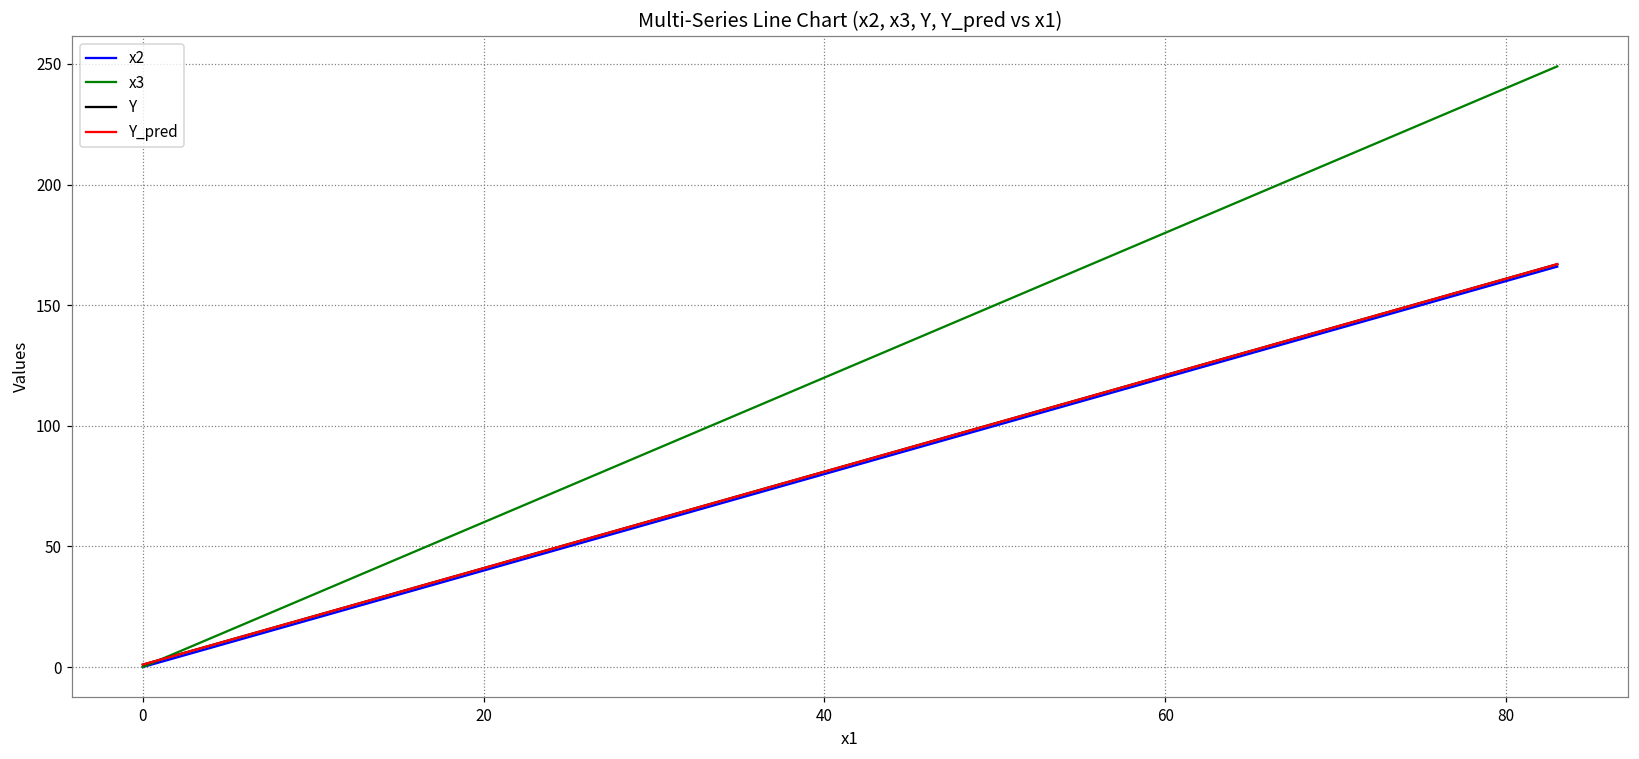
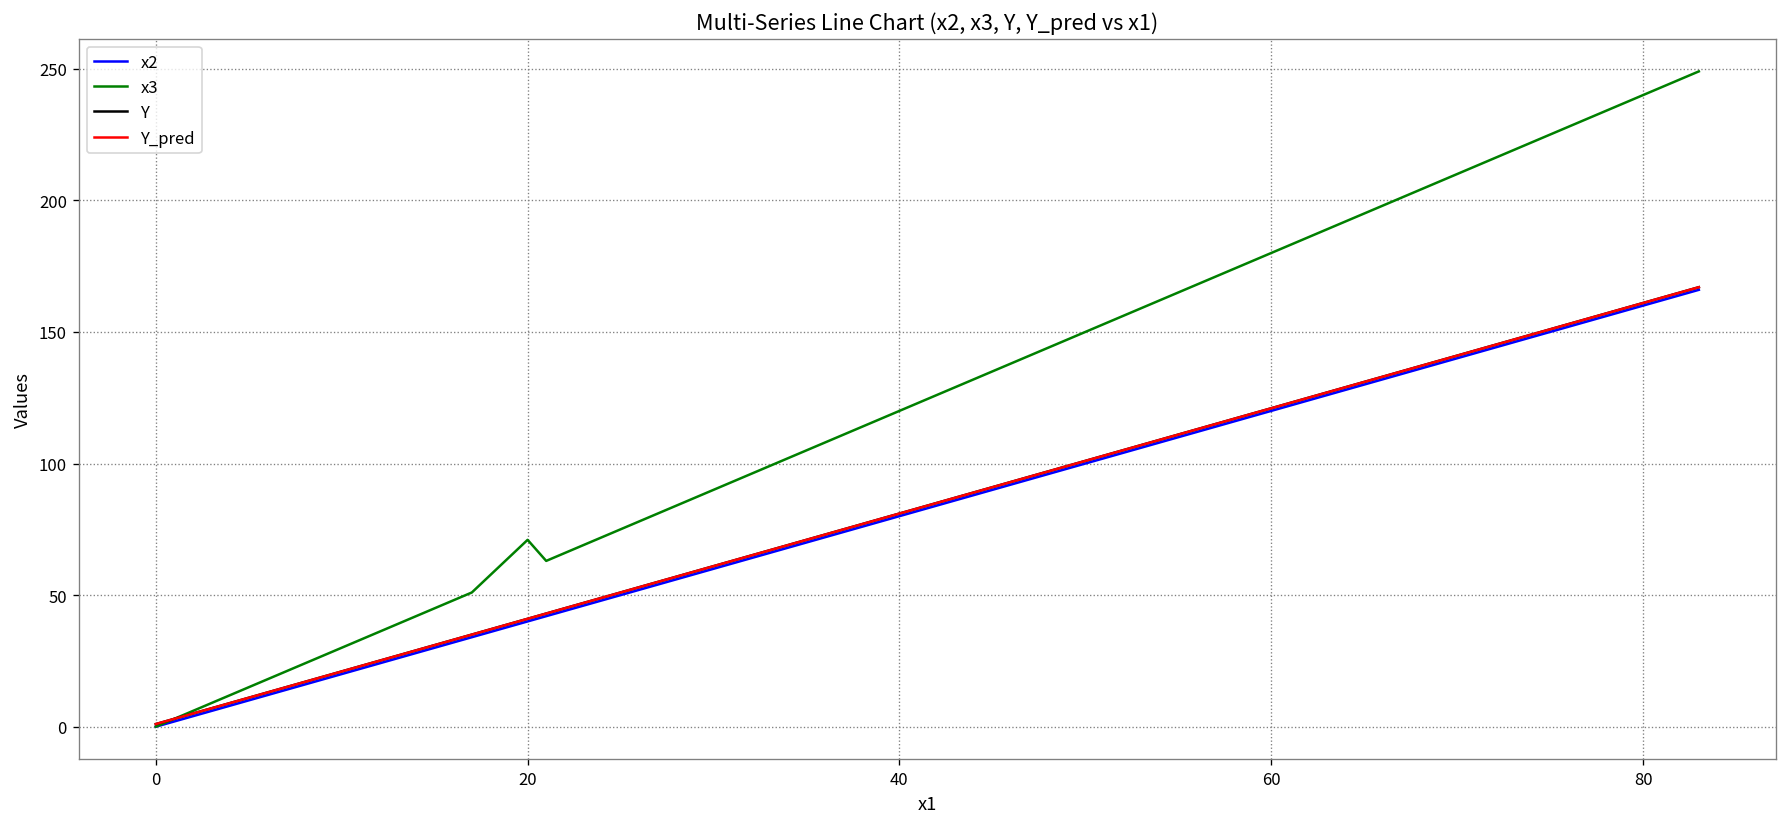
x3, 20: 60 -> 71
